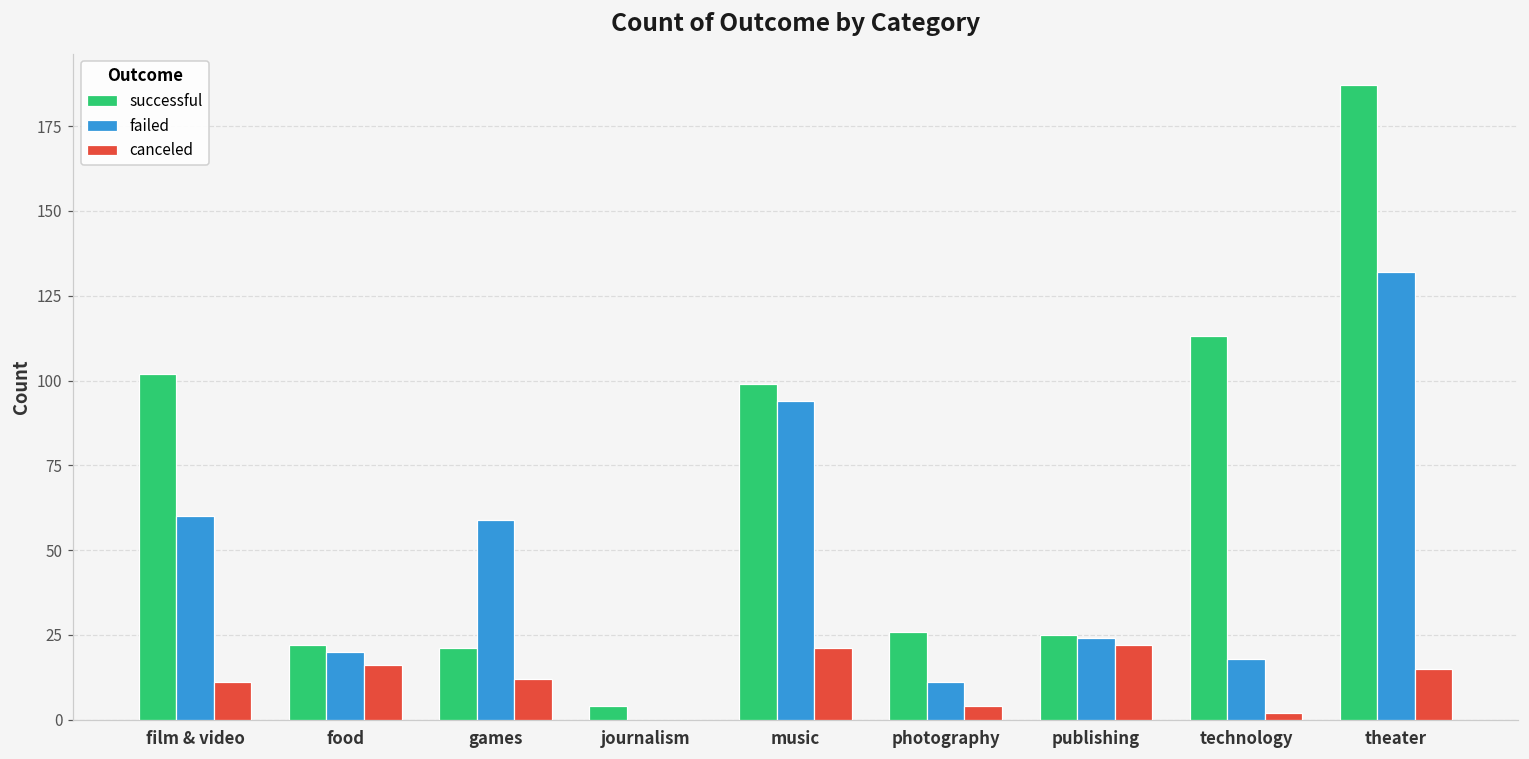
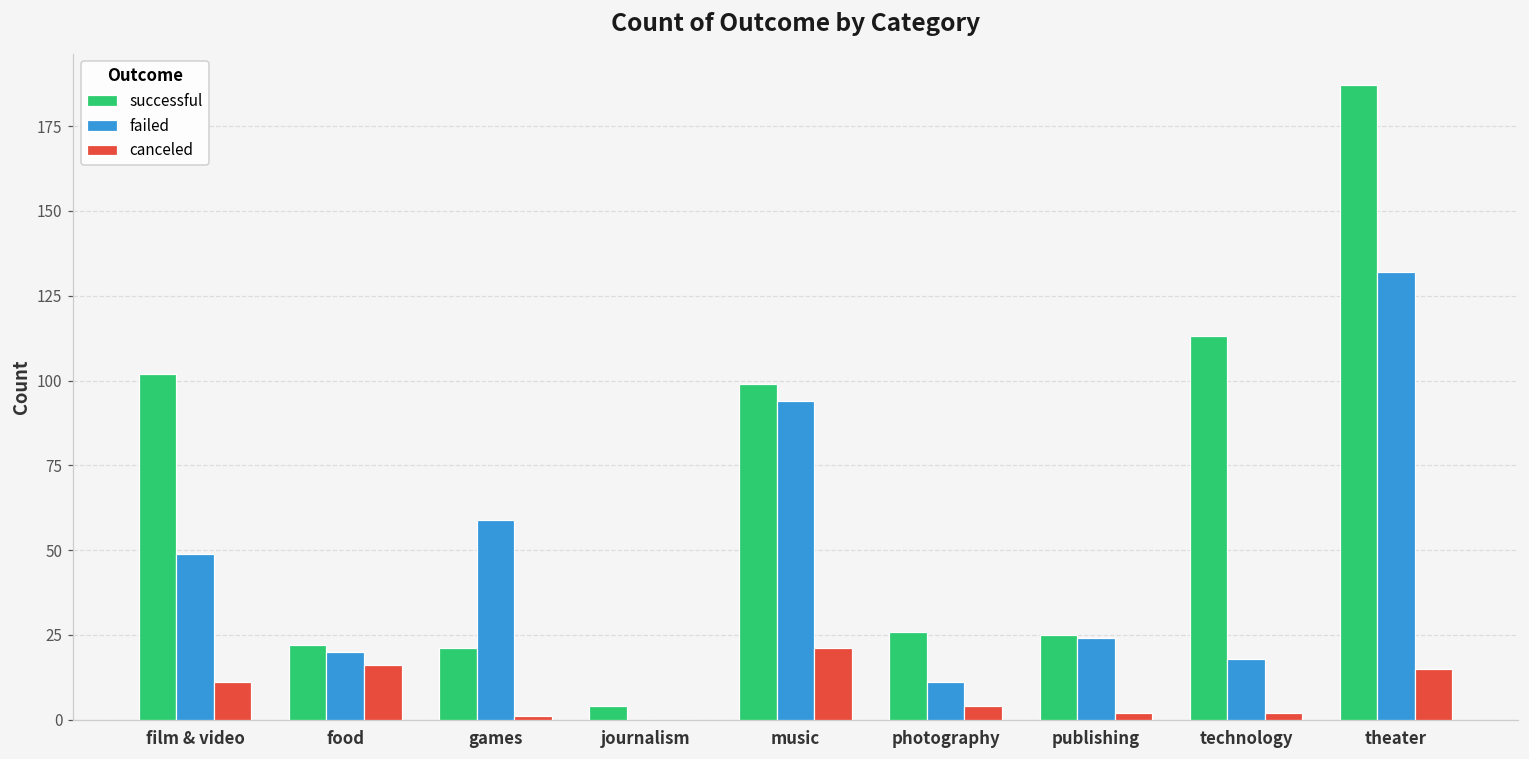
failed, film & video: 60 -> 49
canceled, games: 12 -> 1
canceled, publishing: 22 -> 2
